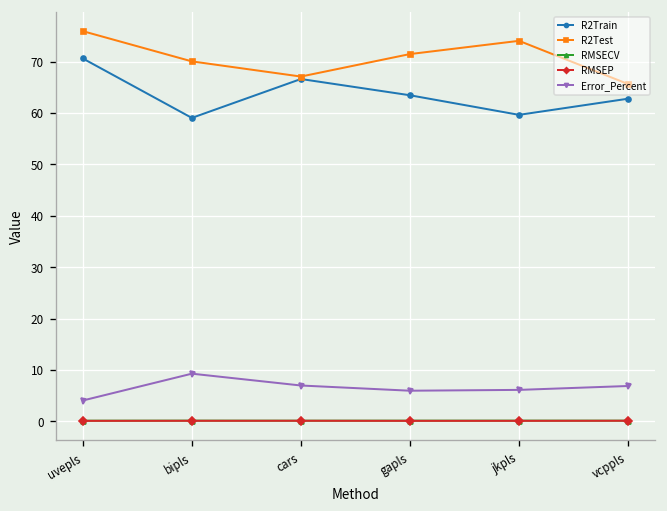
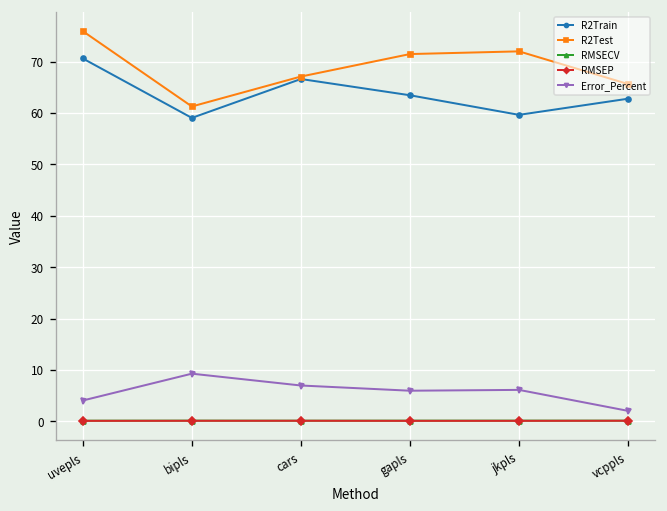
R2Test, bipls: 70 -> 61
R2Test, jkpls: 74 -> 72
Error_Percent, vcppls: 7 -> 2
